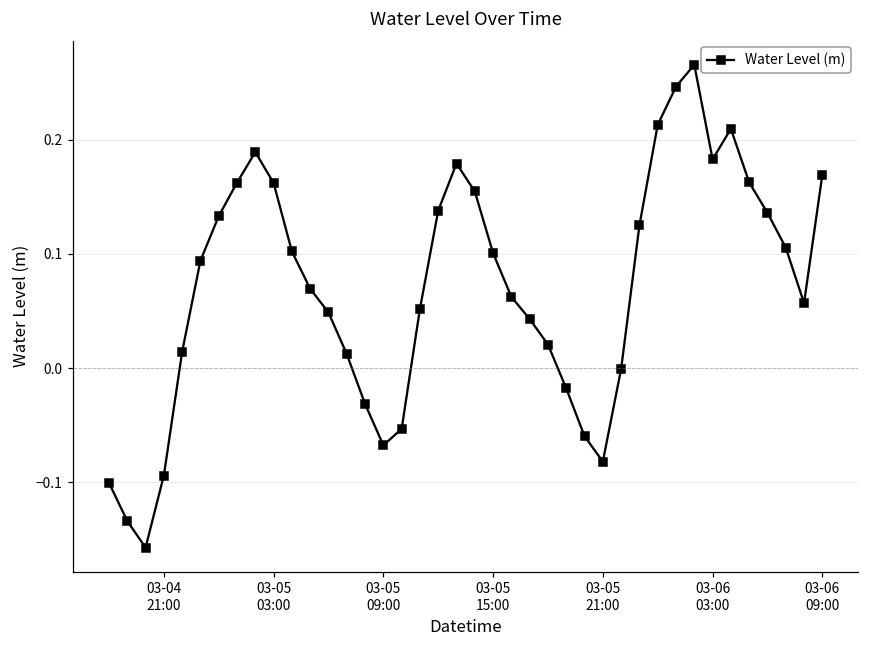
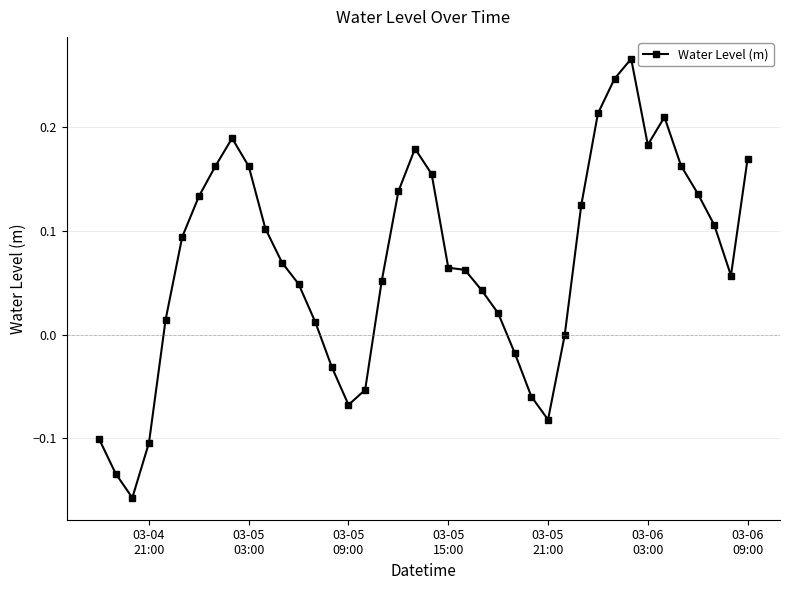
03-04 21:00: -0.094 -> -0.104
03-05 15:00: 0.101 -> 0.064
